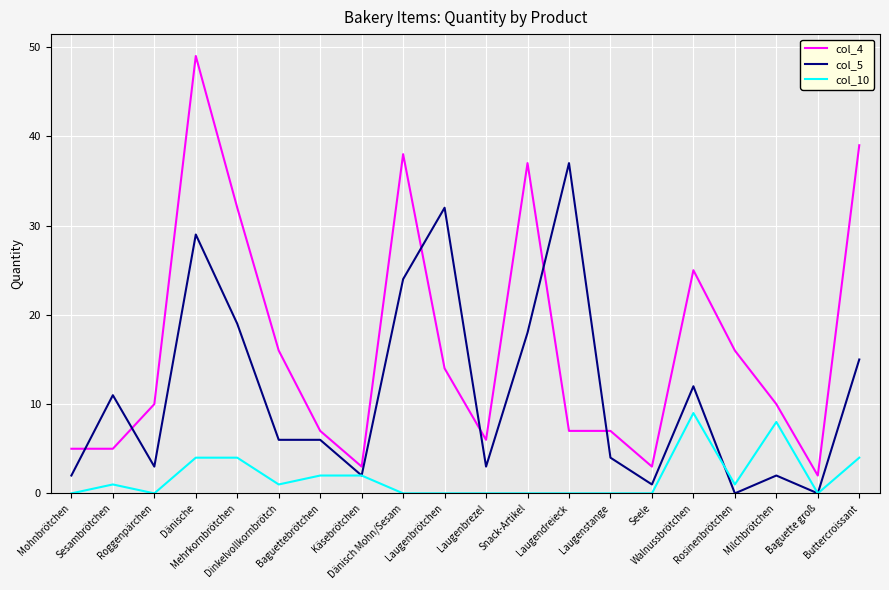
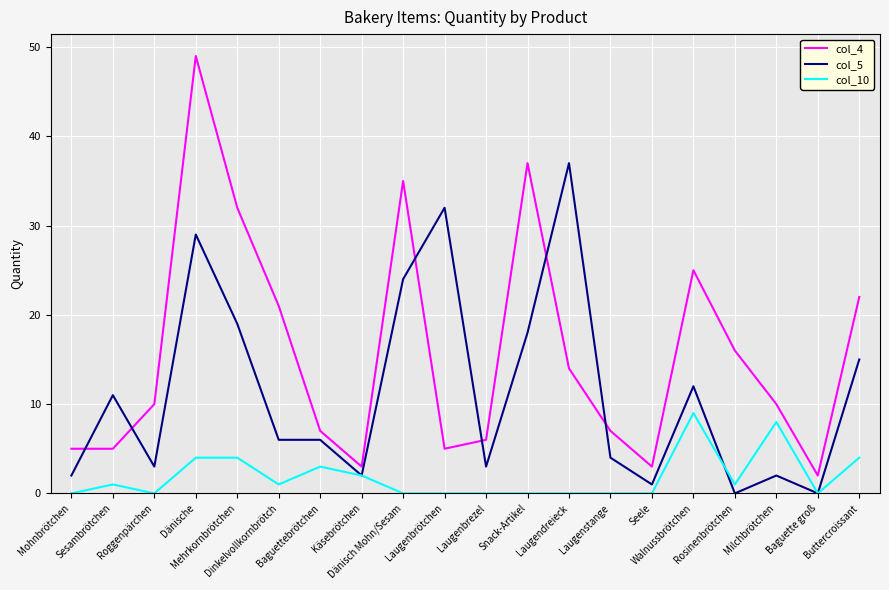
col_4, Dinkelvollkornbrötch: 16 -> 21
col_10, Baguettebrötchen: 2 -> 3
col_4, Dänisch Mohn/Sesam: 38 -> 35
col_4, Laugenbrötchen: 14 -> 5
col_4, Laugendreieck: 7 -> 14
col_4, Buttercroissant: 39 -> 22
